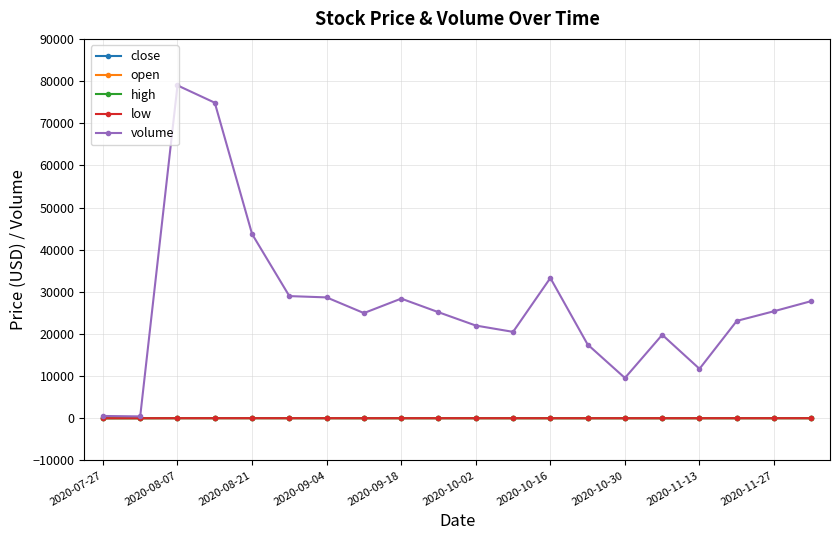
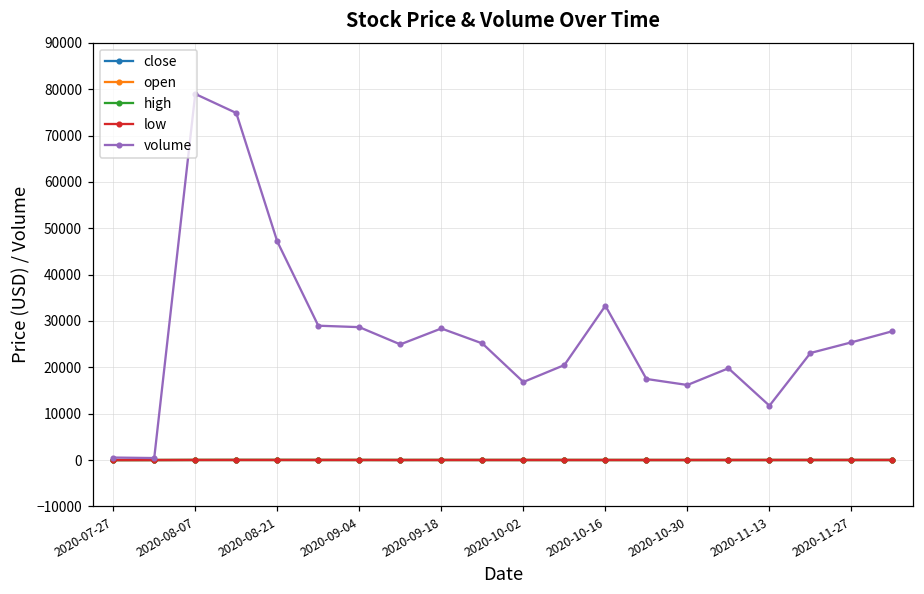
volume, 2020-08-21: 44000 -> 47000
volume, 2020-10-02: 22000 -> 17000
volume, 2020-10-30: 10000 -> 16000
